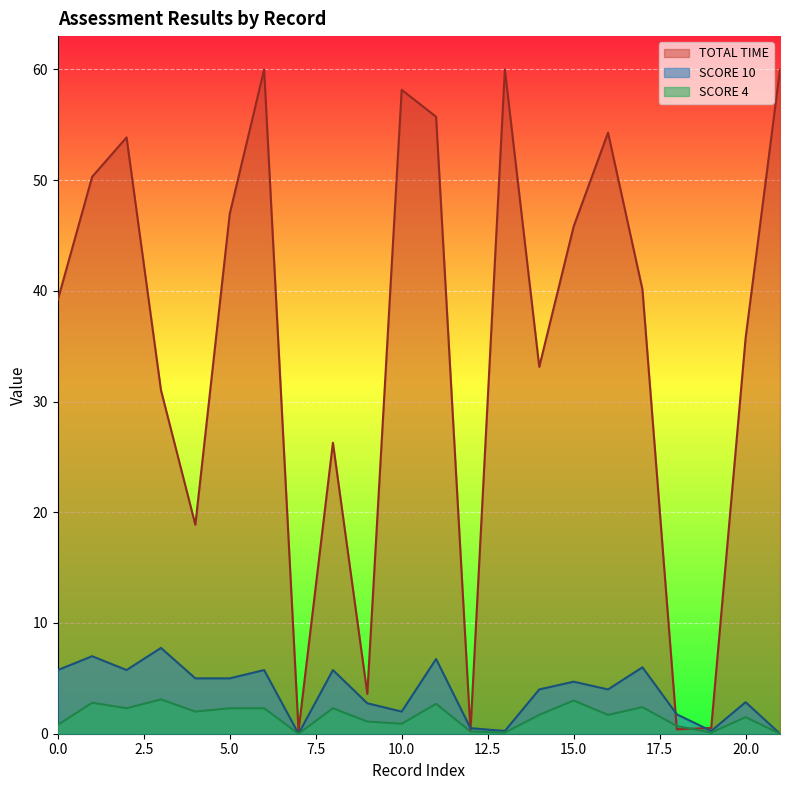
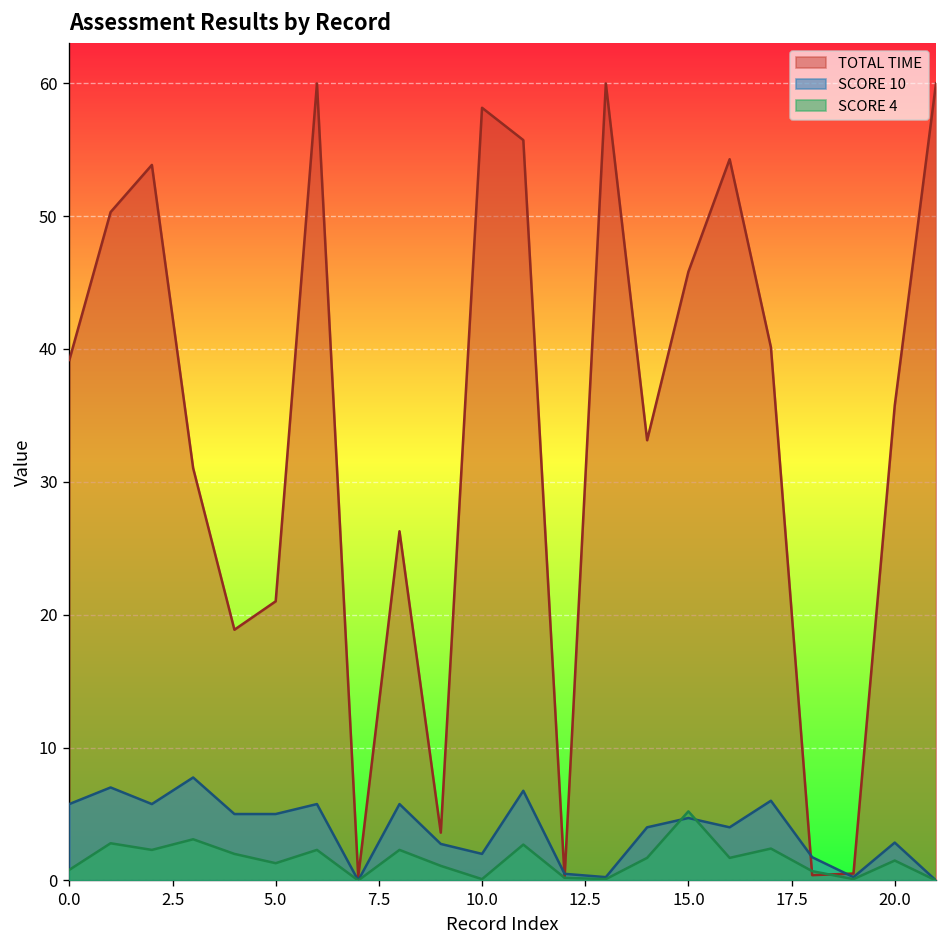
TOTAL TIME, 5.0: 47.0 -> 21.0
SCORE 4, 5.0: 2.3 -> 1.3
SCORE 4, 10.0: 0.9 -> 0.1
SCORE 4, 15.0: 3.0 -> 5.2
